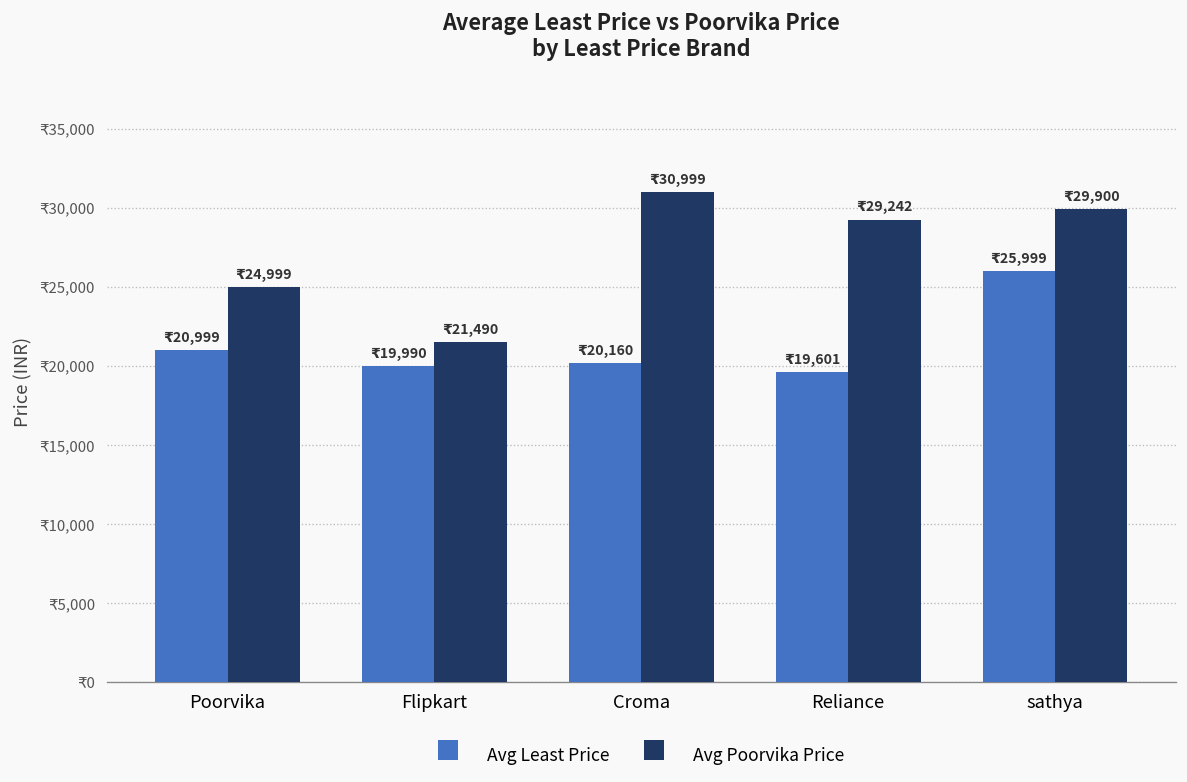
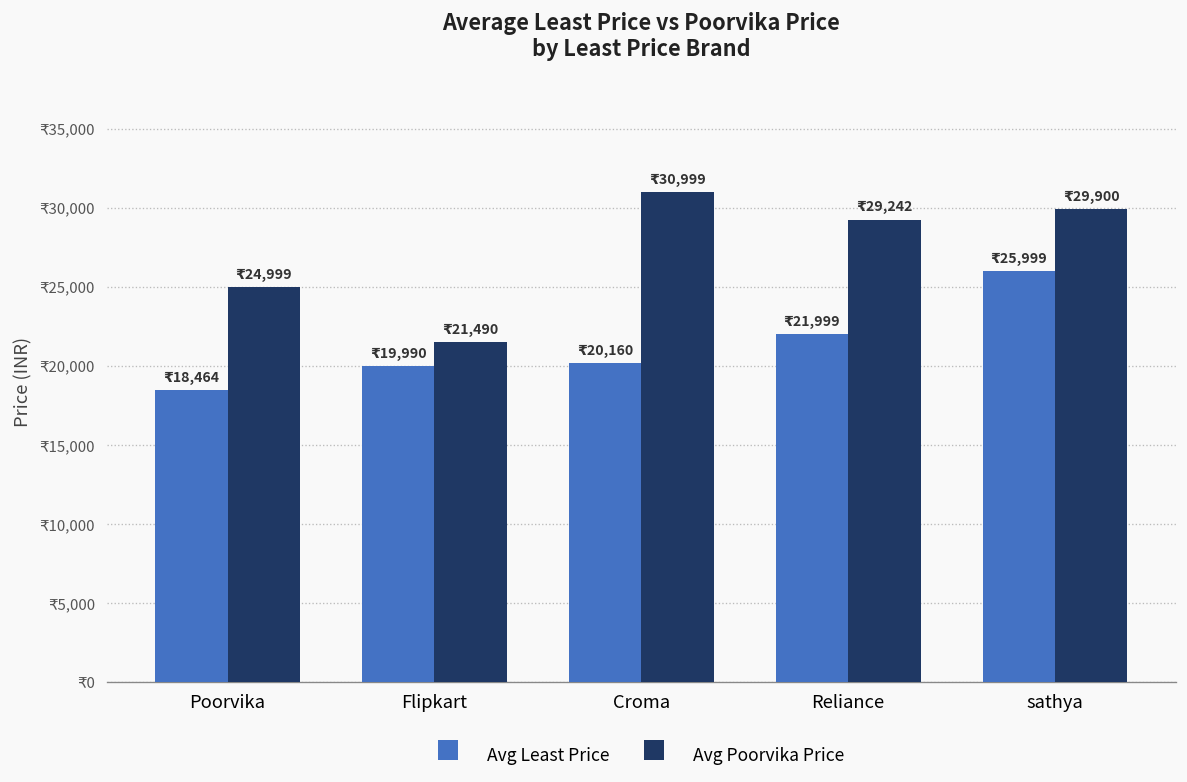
Avg Least Price, Poorvika: 20,999 -> 18,464
Avg Least Price, Reliance: 19,601 -> 21,999
